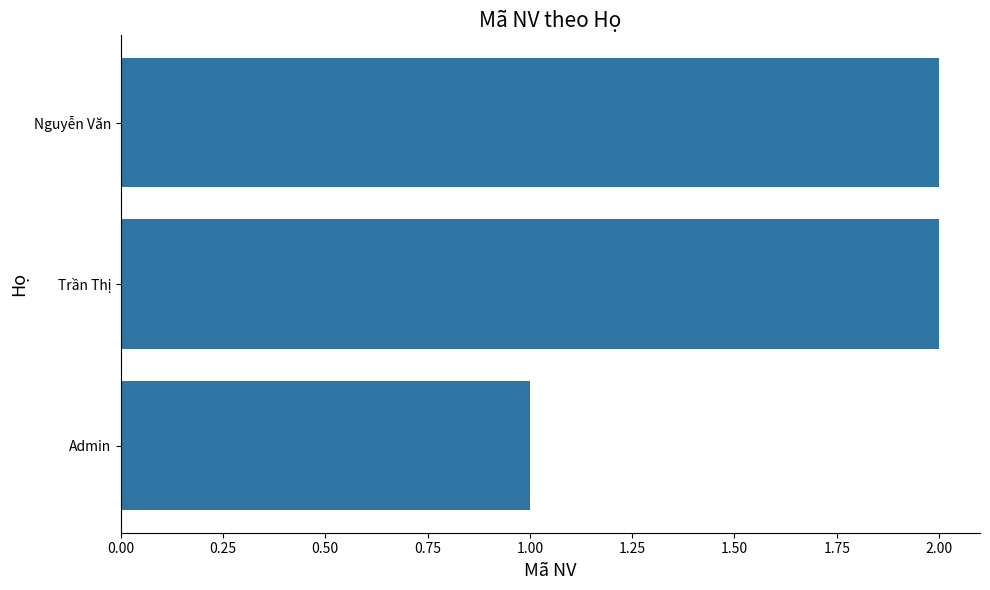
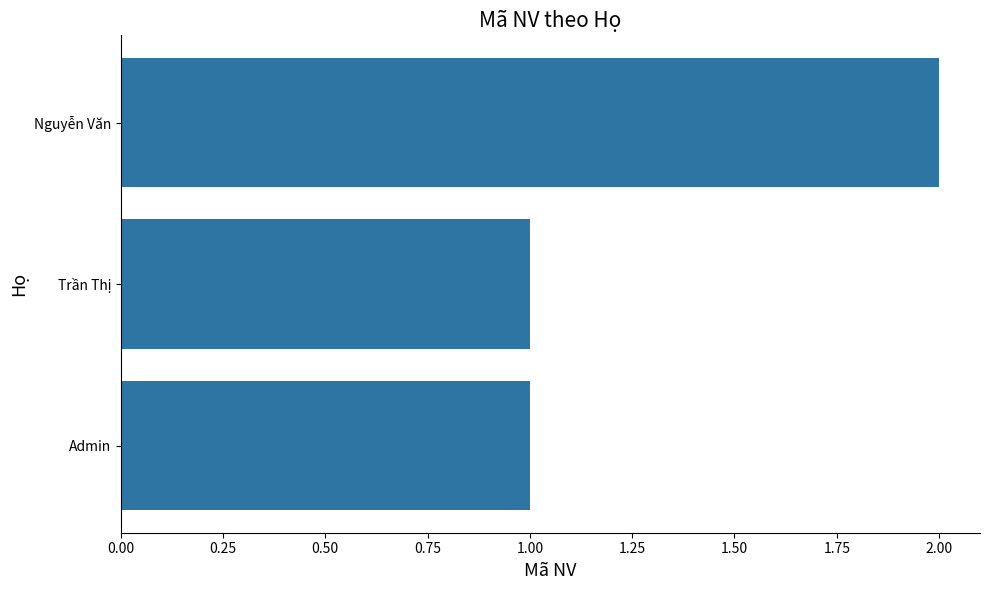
Trần Thị: 2 -> 1
